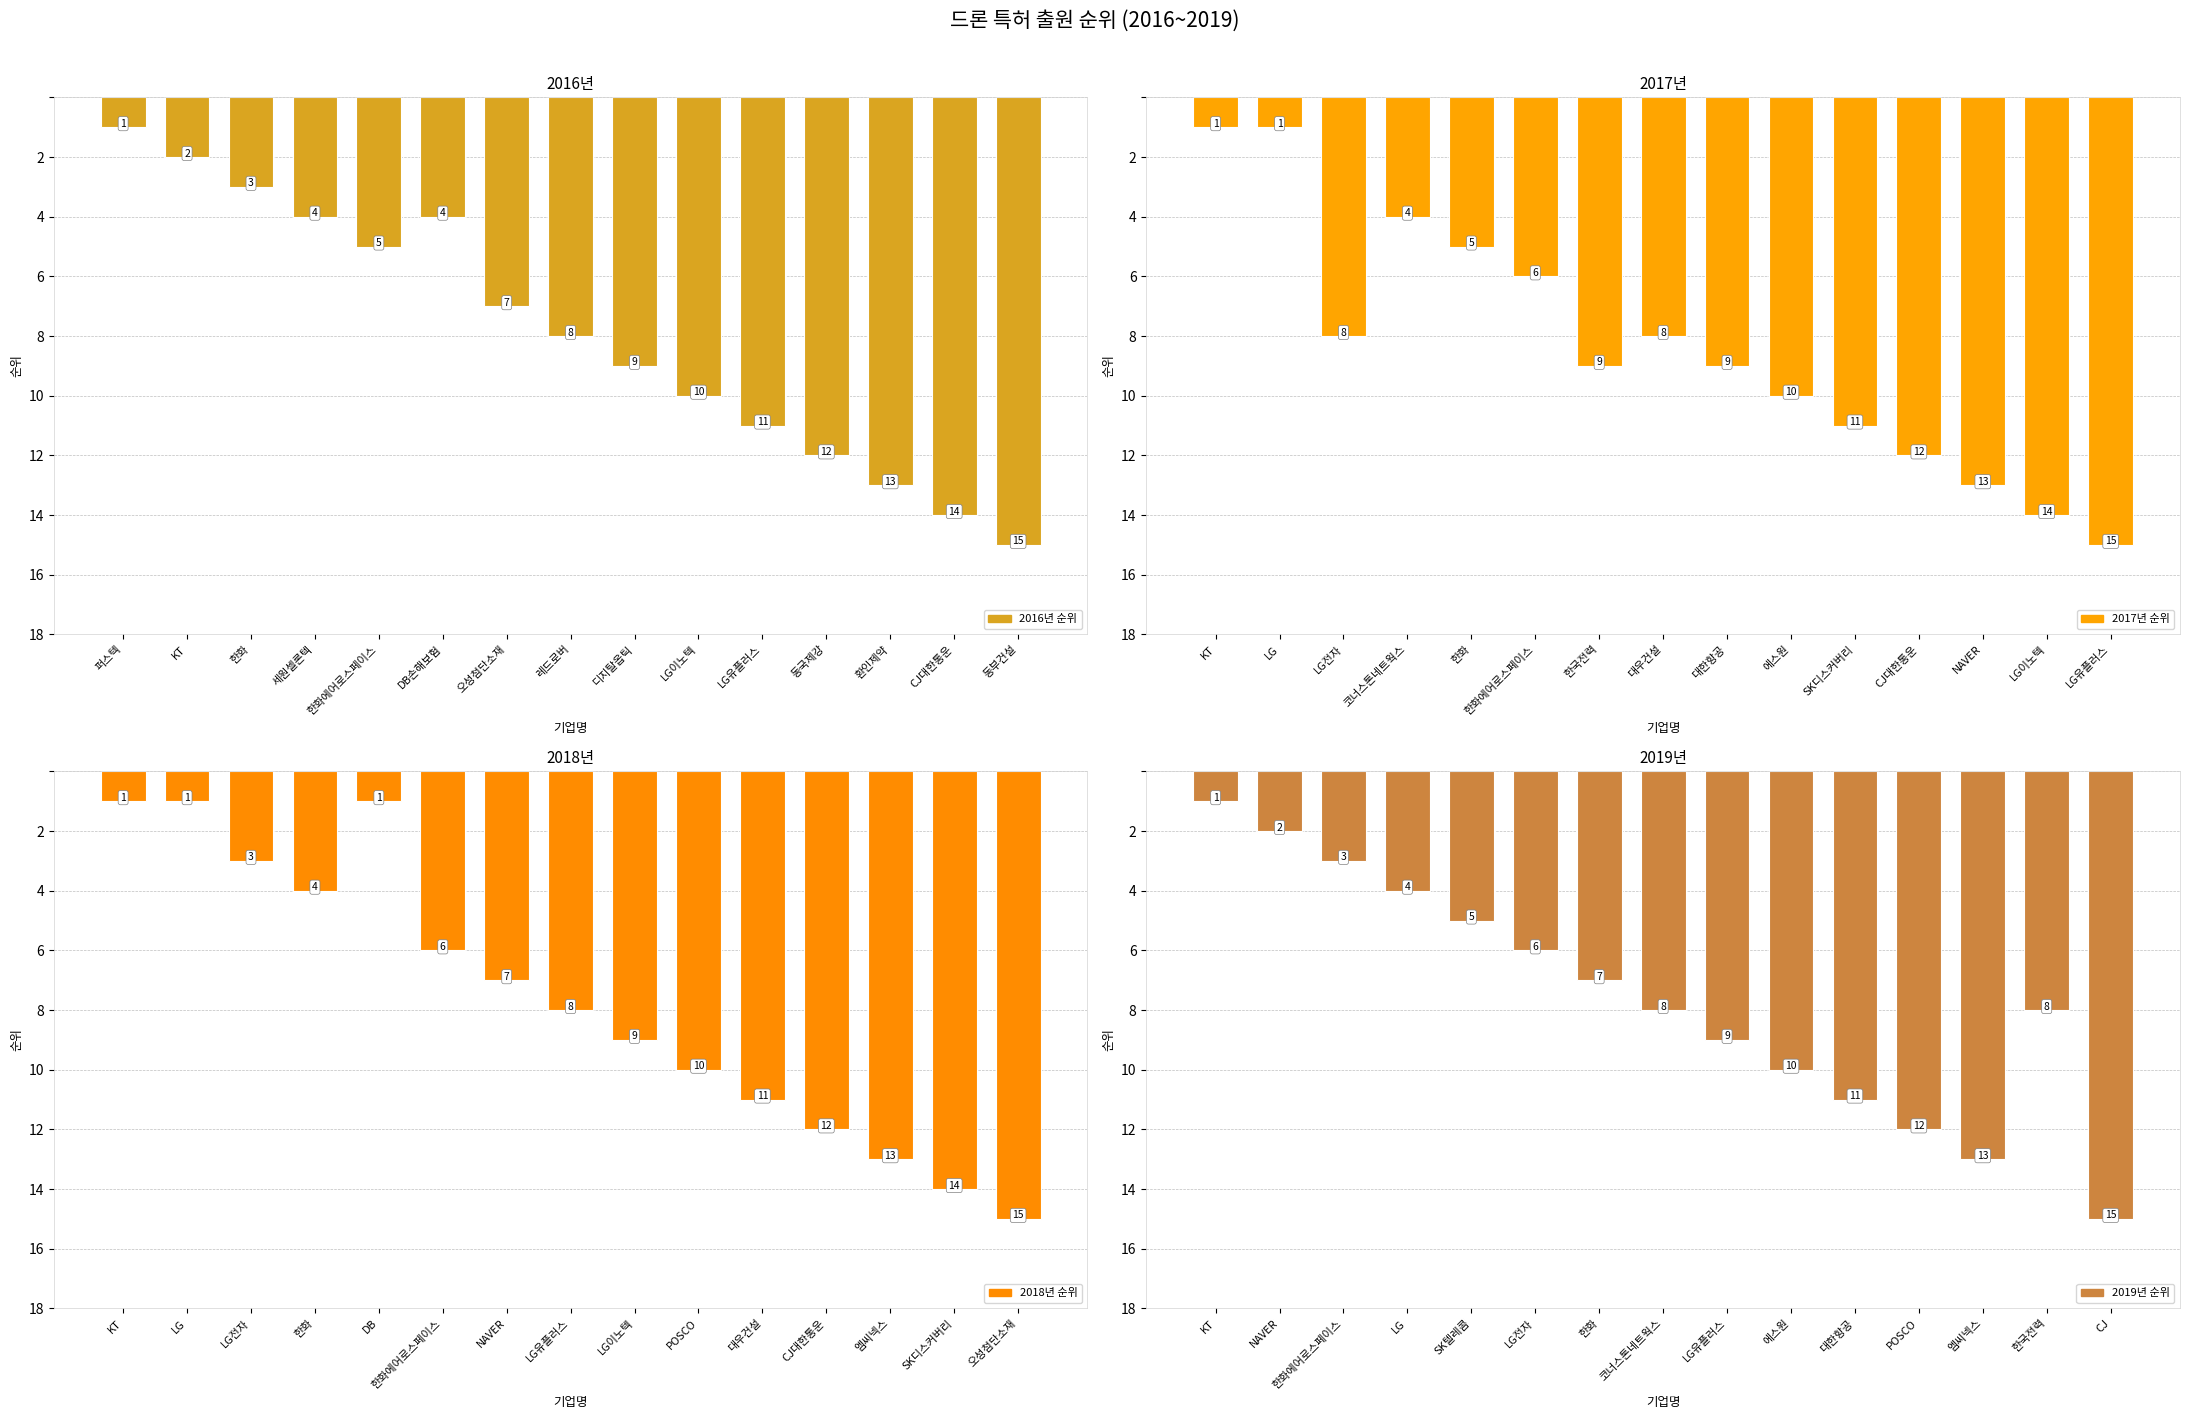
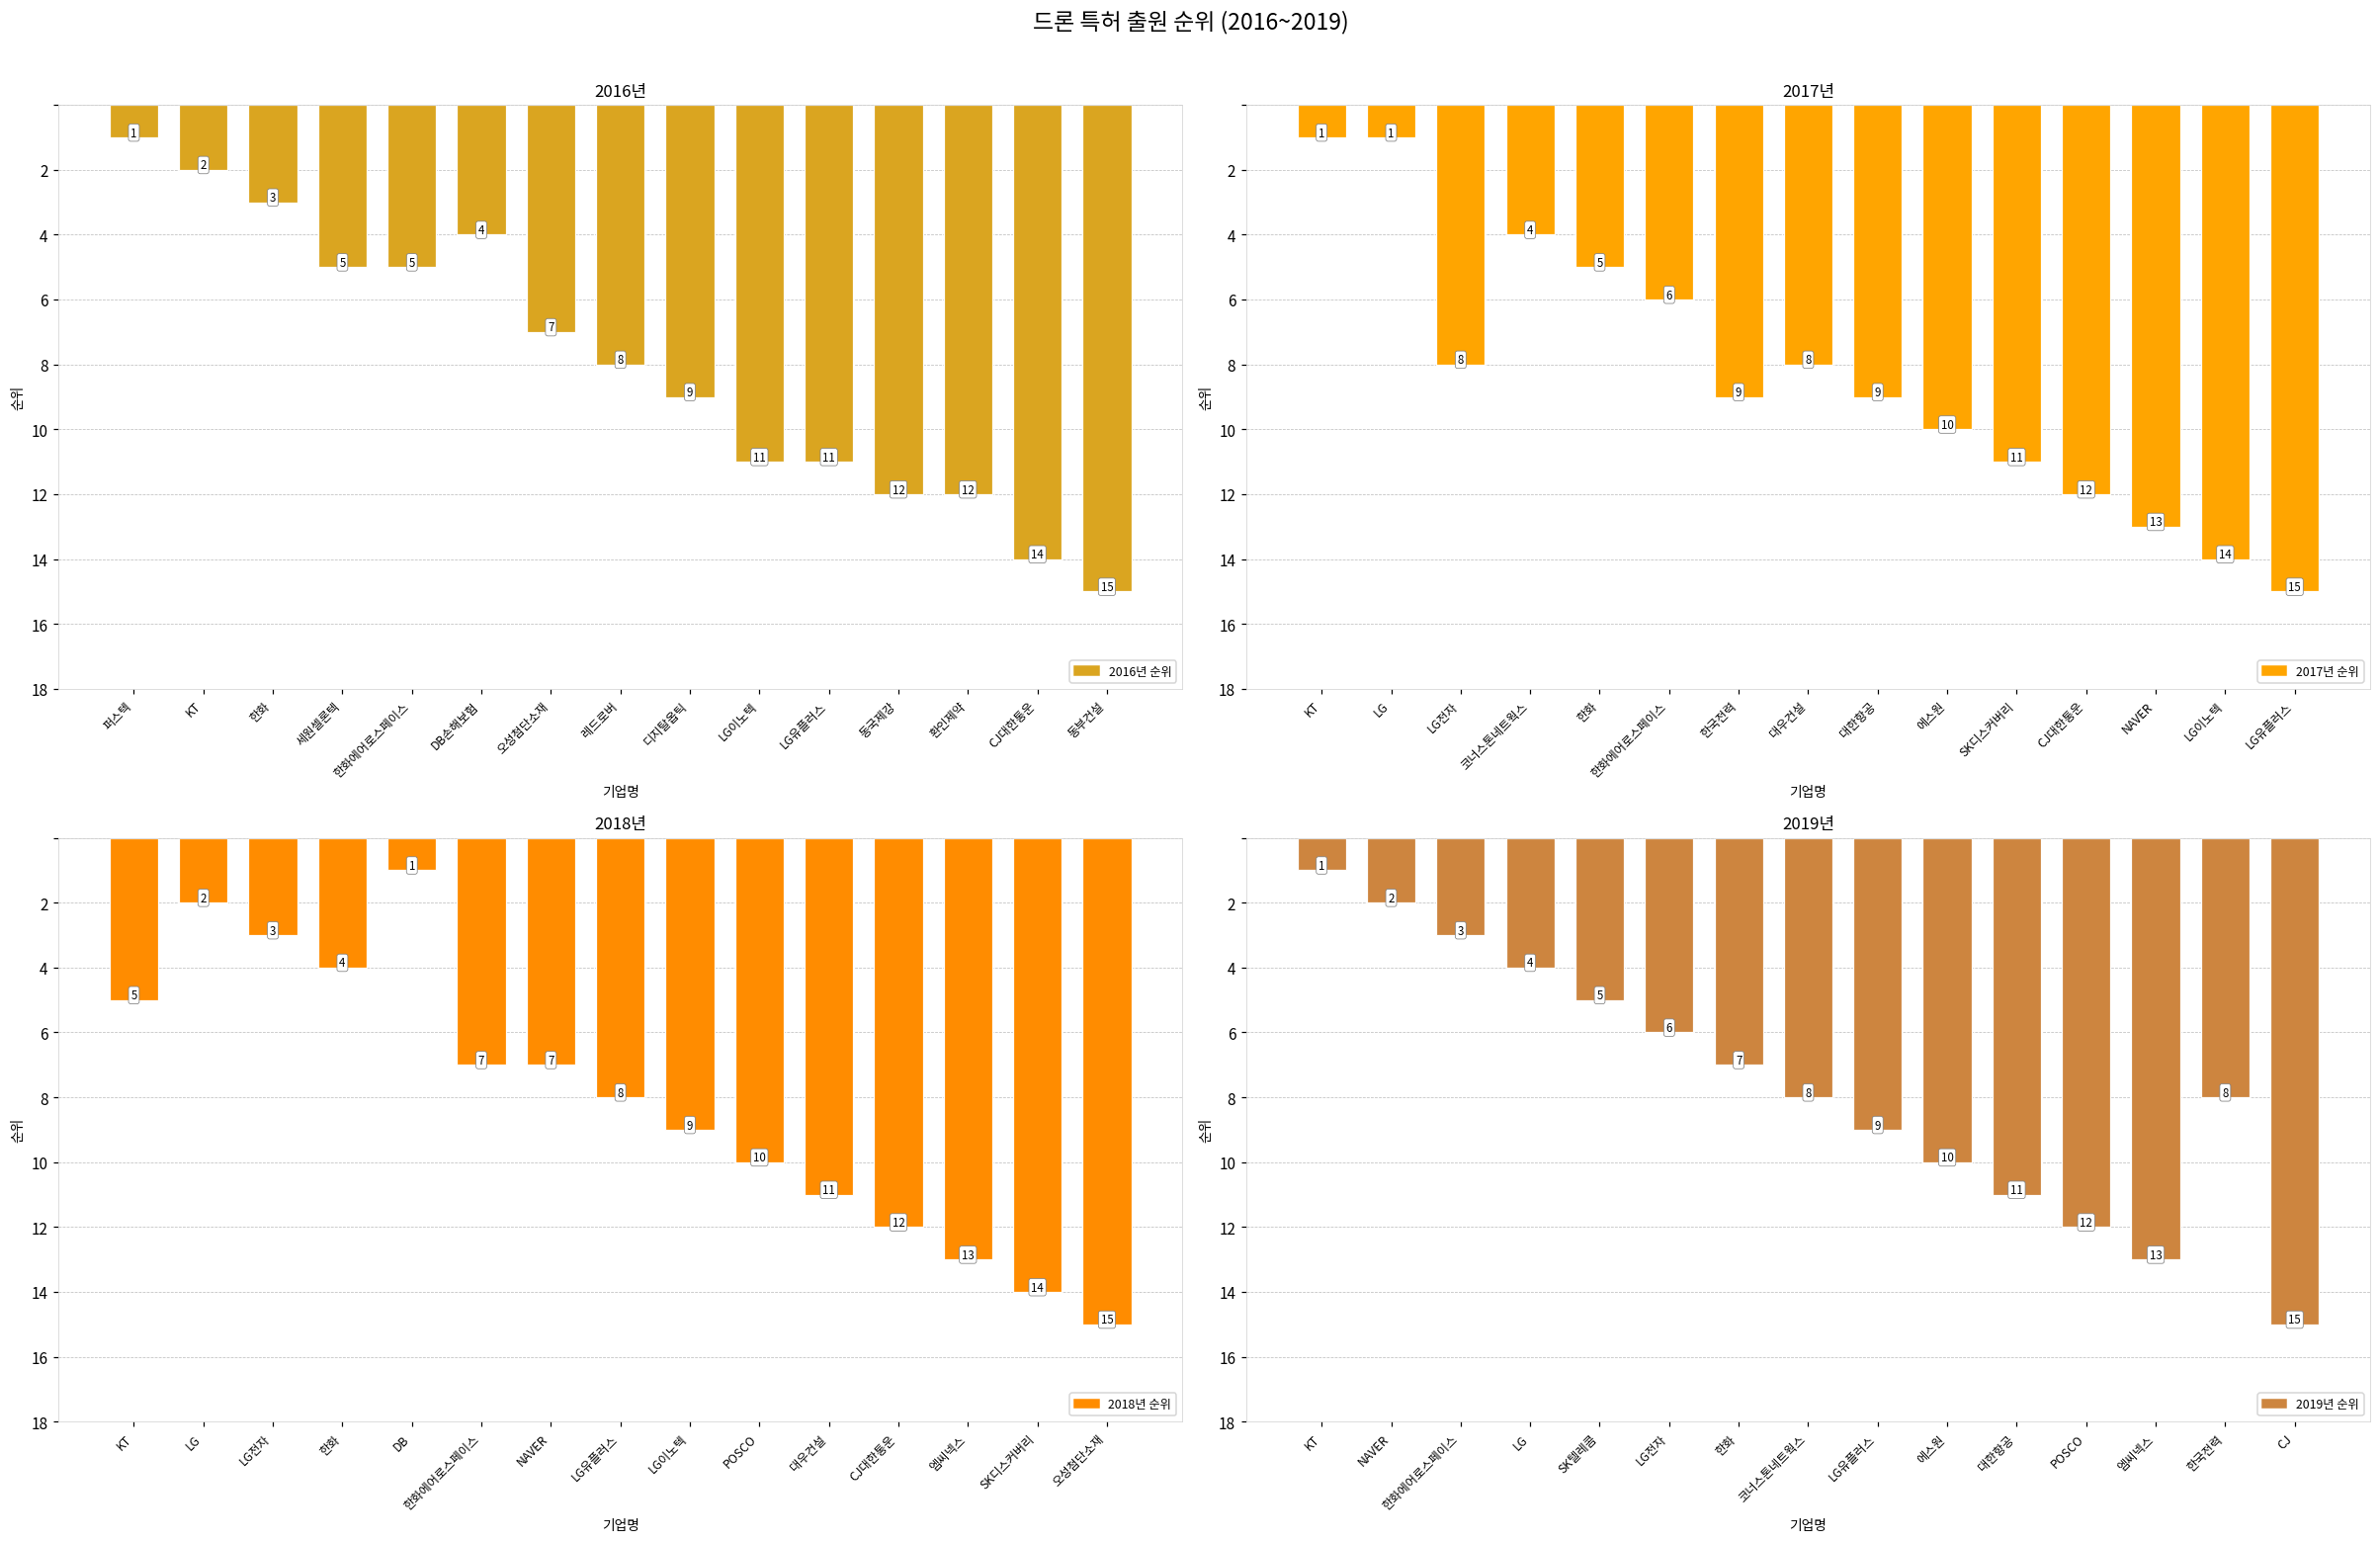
2016년, 세원셀론텍: 4 -> 5
2016년, LG이노텍: 10 -> 11
2016년, 환인제약: 13 -> 12
2018년, KT: 1 -> 5
2018년, LG: 1 -> 2
2018년, 한화에어로스페이스: 6 -> 7
